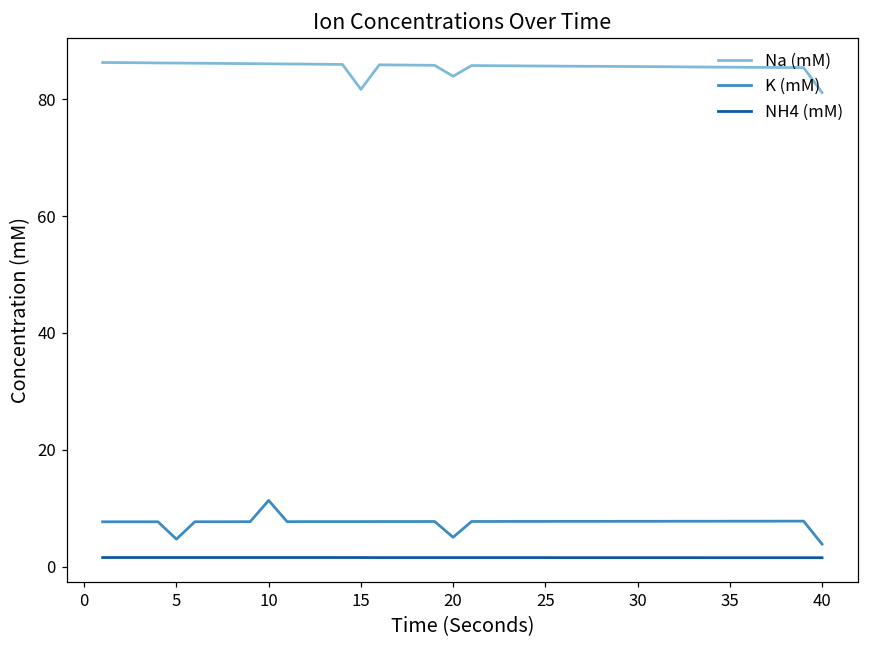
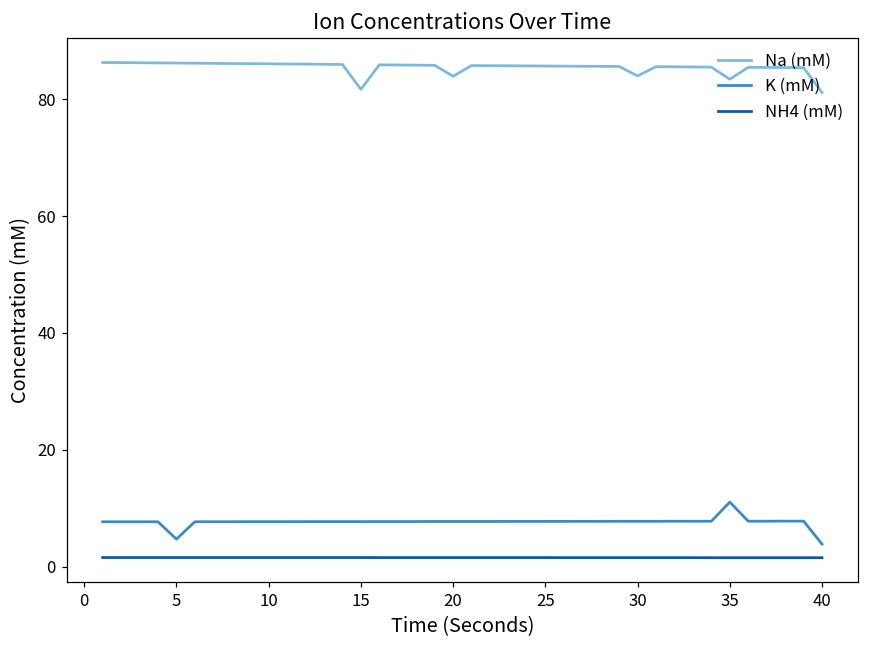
K (mM), 10: 11 -> 8
K (mM), 20: 5 -> 8
Na (mM), 30: 86 -> 84
Na (mM), 35: 85 -> 83
K (mM), 35: 8 -> 11
